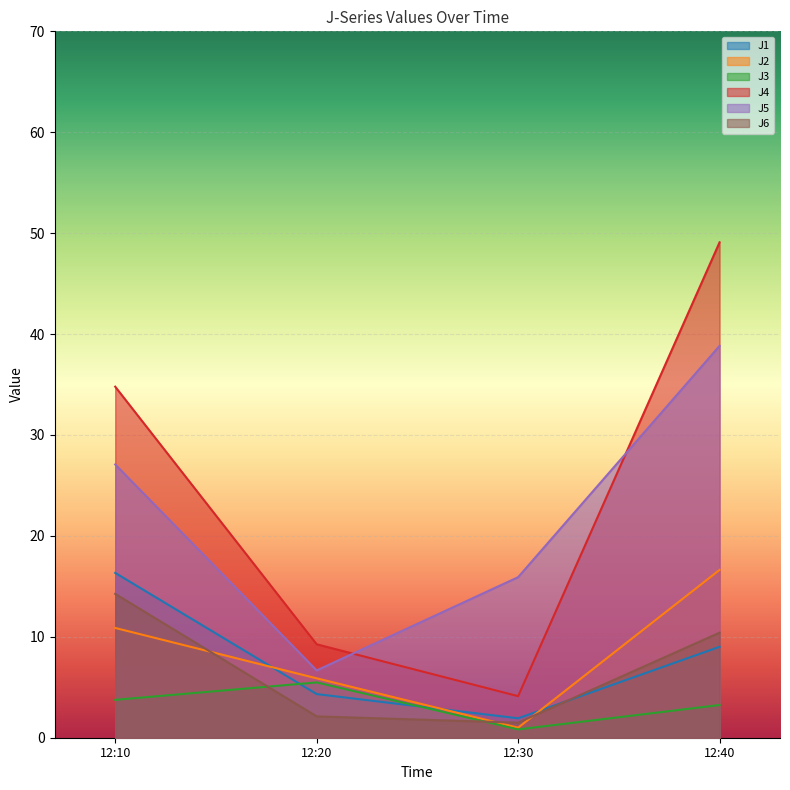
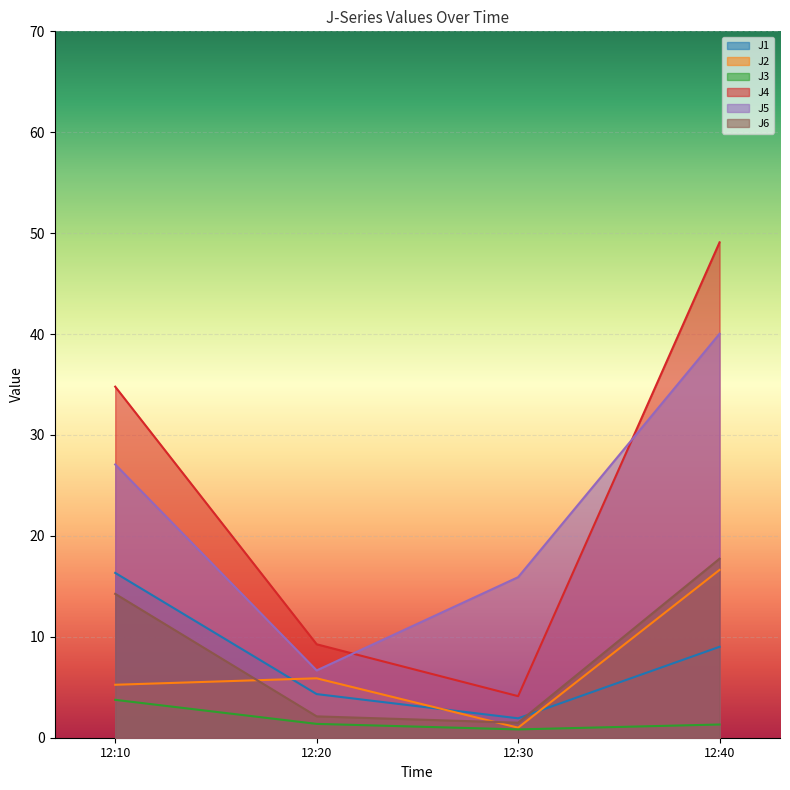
J2, 12:10: 10.9 -> 5.2
J3, 12:20: 5.5 -> 1.4
J3, 12:40: 3.2 -> 1.3
J5, 12:40: 38.8 -> 40.0
J6, 12:40: 10.4 -> 17.7
